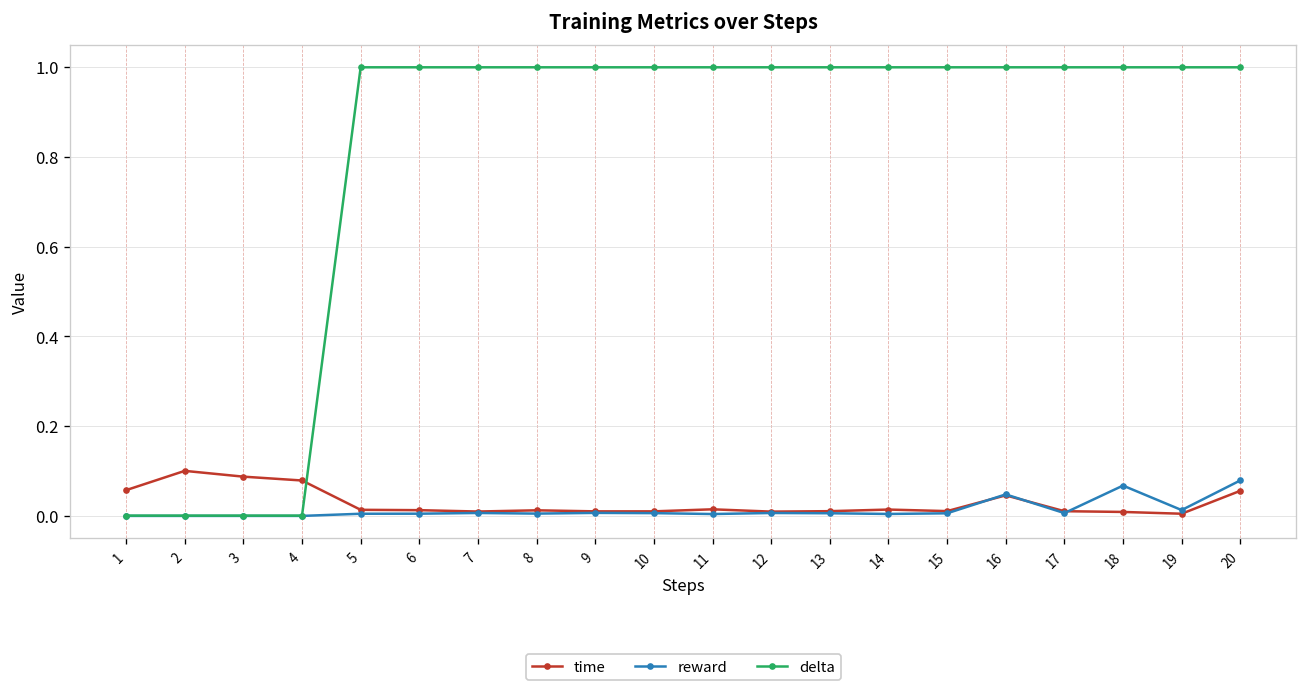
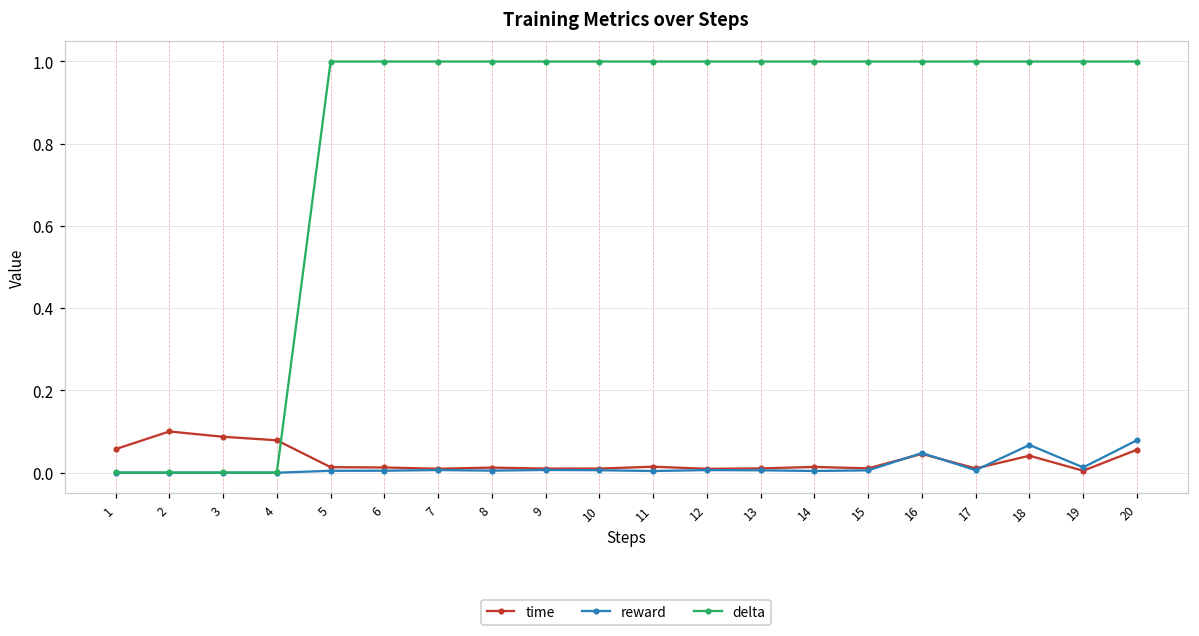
time, 18: 0.01 -> 0.04
